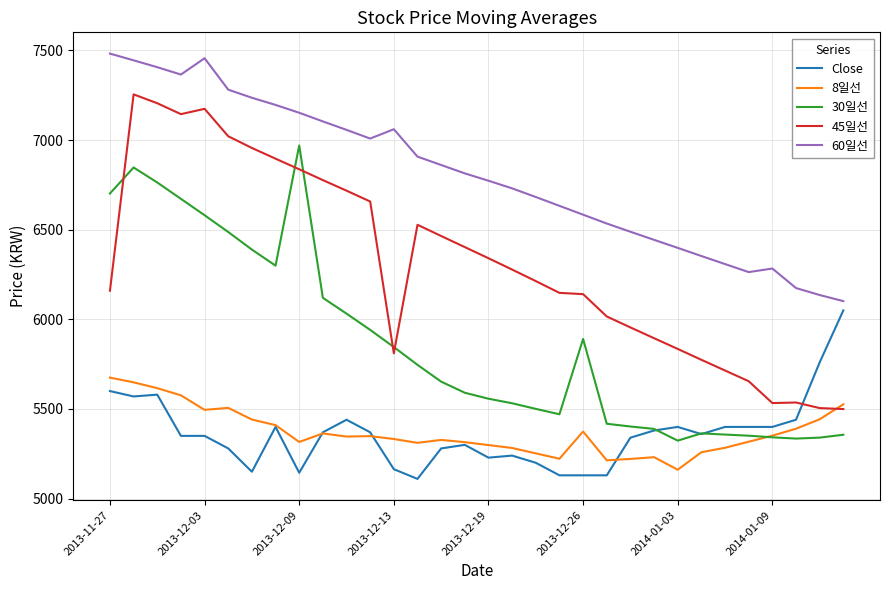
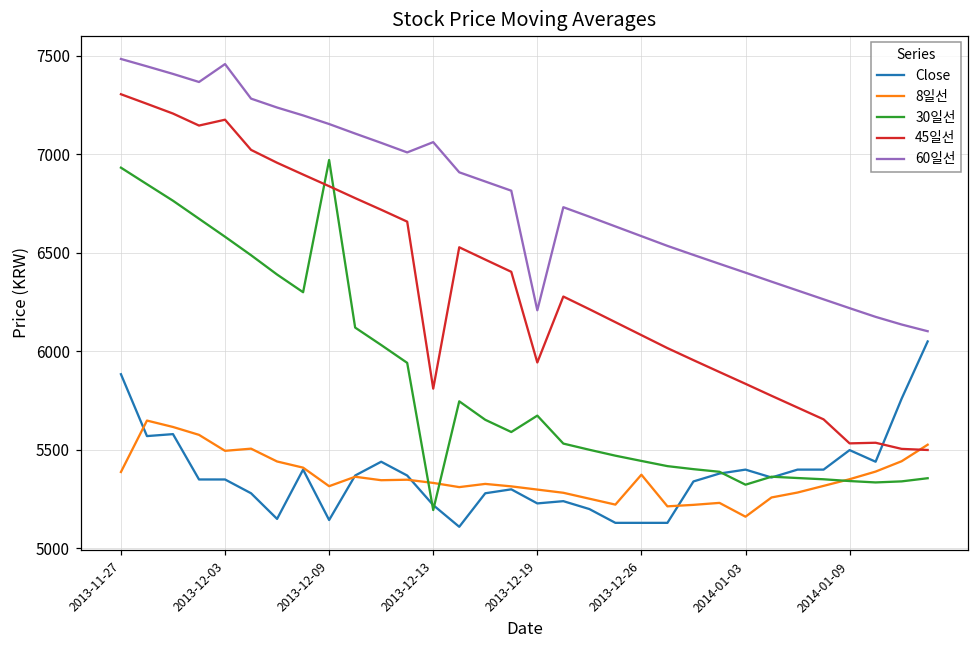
Close, 2013-11-27: 5600 -> 5880
8일선, 2013-11-27: 5680 -> 5390
30일선, 2013-11-27: 6700 -> 6930
45일선, 2013-11-27: 6160 -> 7300
Close, 2013-12-13: 5160 -> 5220
30일선, 2013-12-13: 5850 -> 5190
30일선, 2013-12-19: 5560 -> 5670
45일선, 2013-12-19: 6340 -> 5940
60일선, 2013-12-19: 6770 -> 6210
30일선, 2013-12-26: 5890 -> 5440
45일선, 2013-12-26: 6140 -> 6080
Close, 2014-01-09: 5400 -> 5500
60일선, 2014-01-09: 6280 -> 6220
